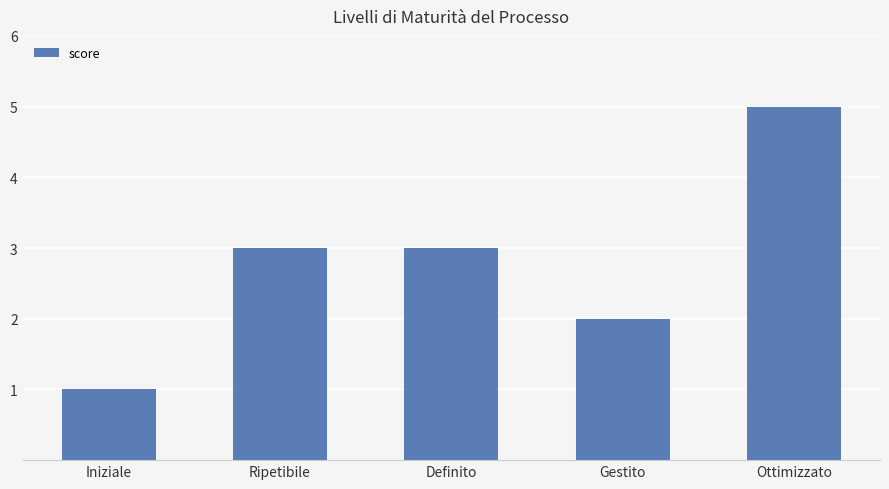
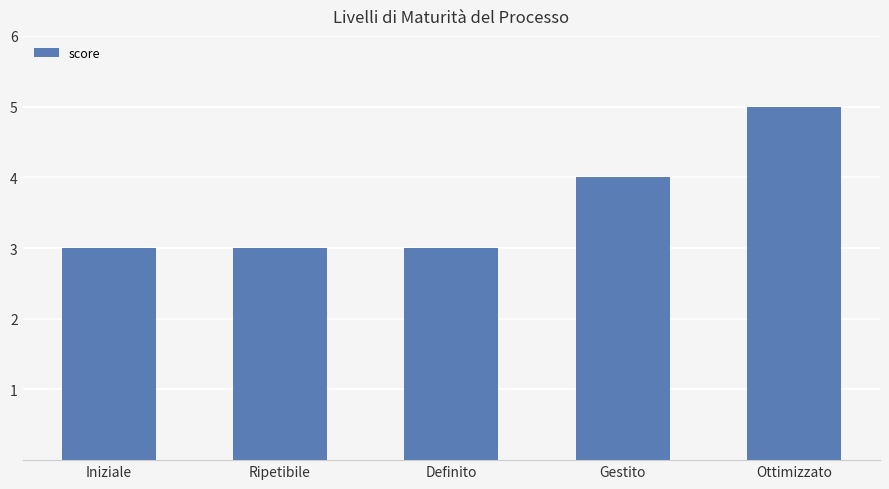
Iniziale: 1 -> 3
Gestito: 2 -> 4
